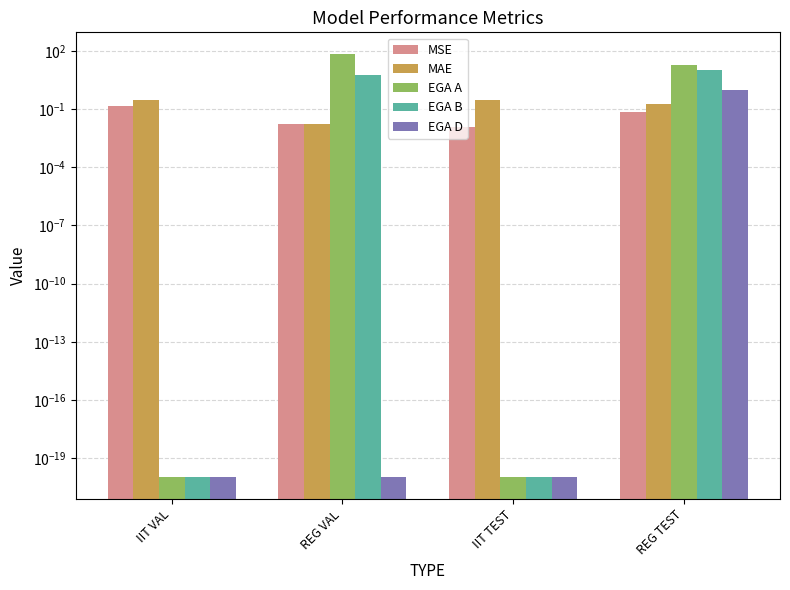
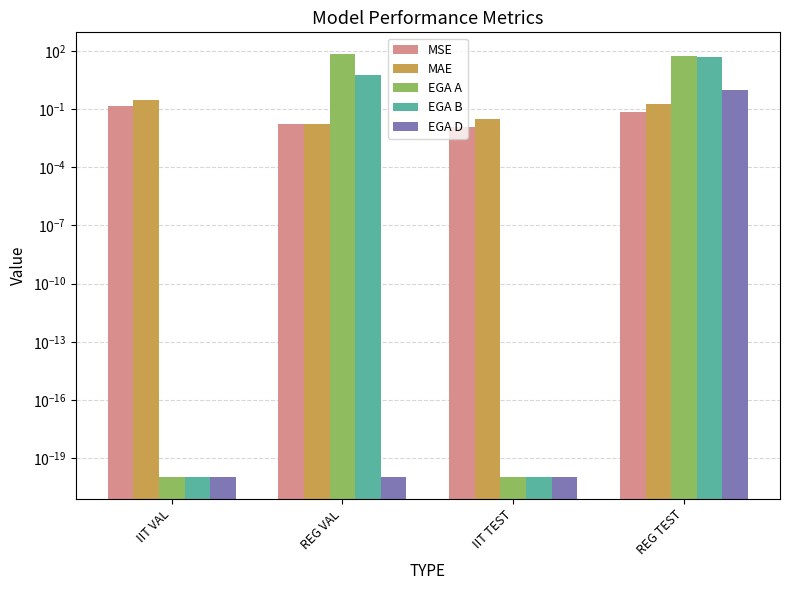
MAE, IIT TEST: 0.3 -> 0.03
EGA A, REG TEST: 20 -> 50
EGA B, REG TEST: 10 -> 50
